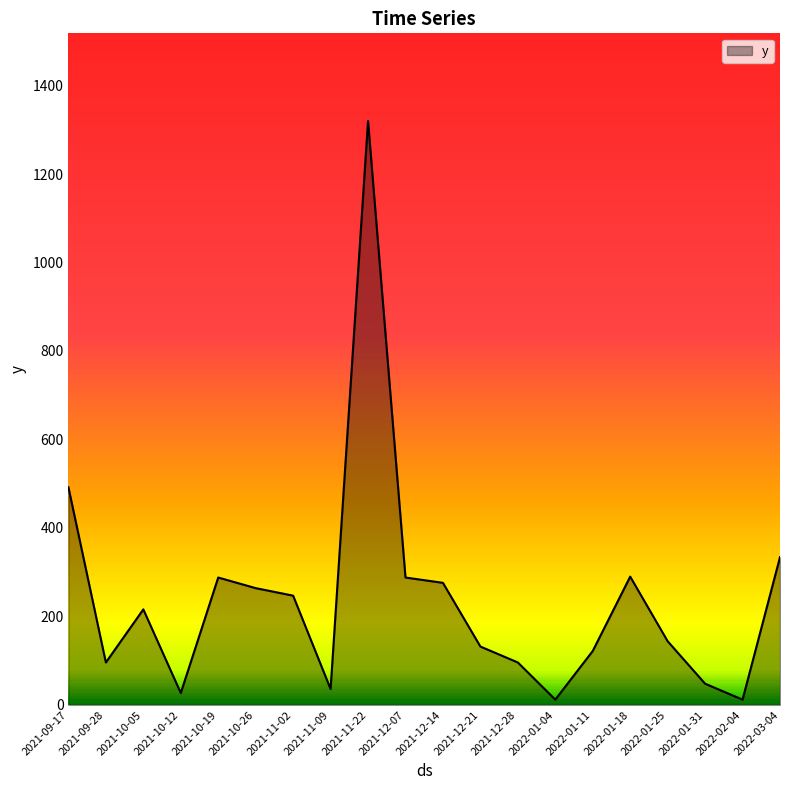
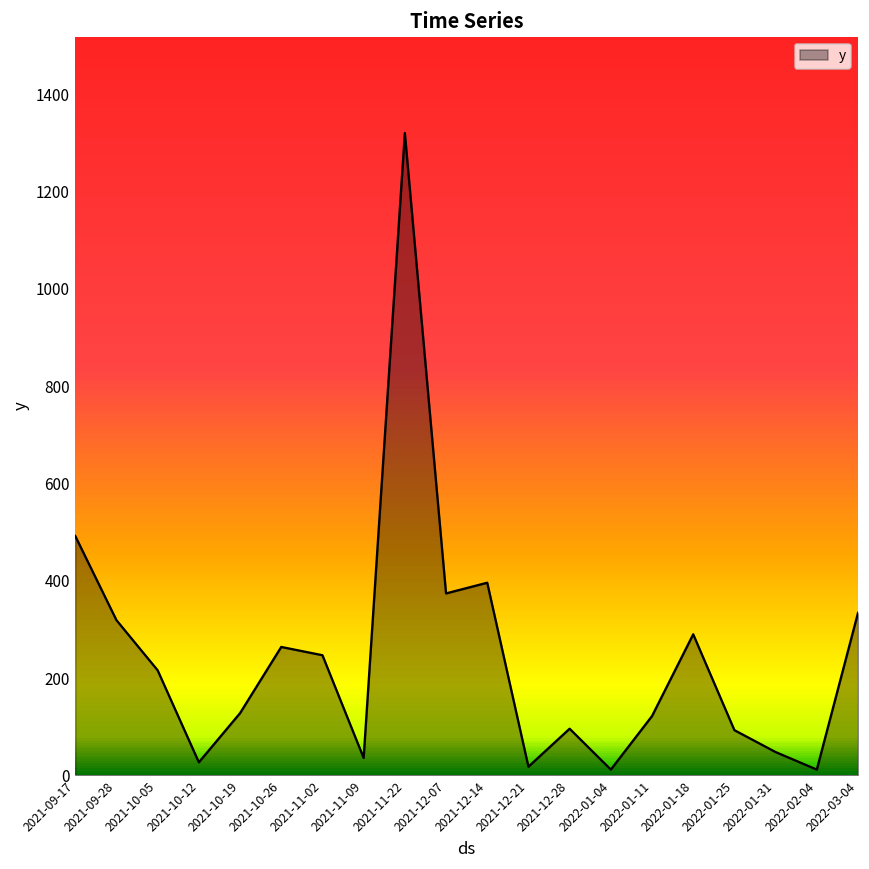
2021-09-28: 100 -> 320
2021-10-19: 290 -> 130
2021-12-07: 290 -> 370
2021-12-14: 280 -> 400
2021-12-21: 130 -> 20
2022-01-25: 140 -> 90
